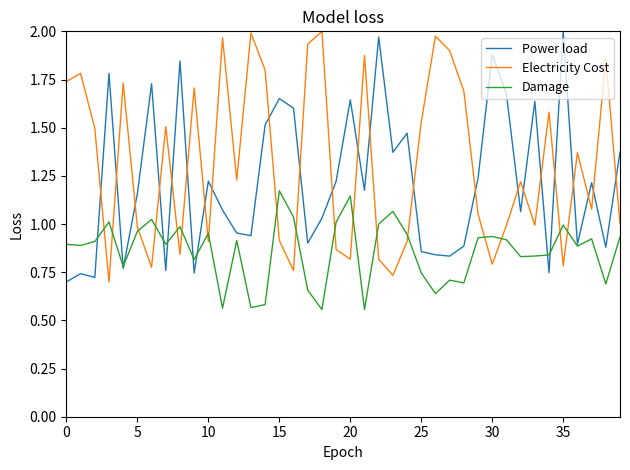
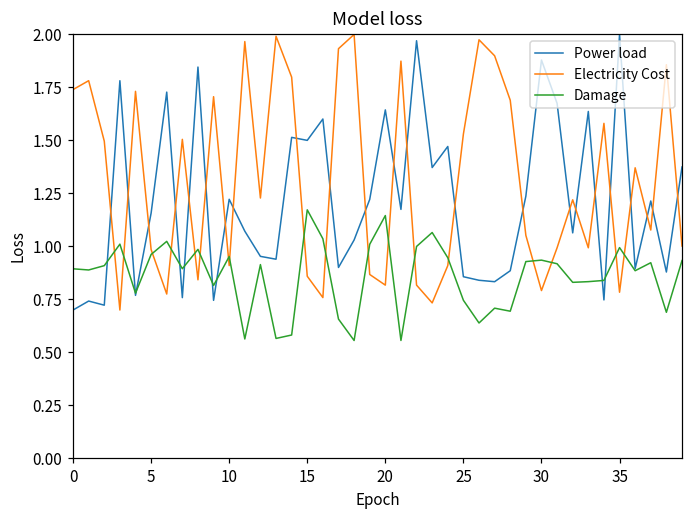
Power load, 15: 1.65 -> 1.50
Electricity Cost, 15: 0.91 -> 0.86
